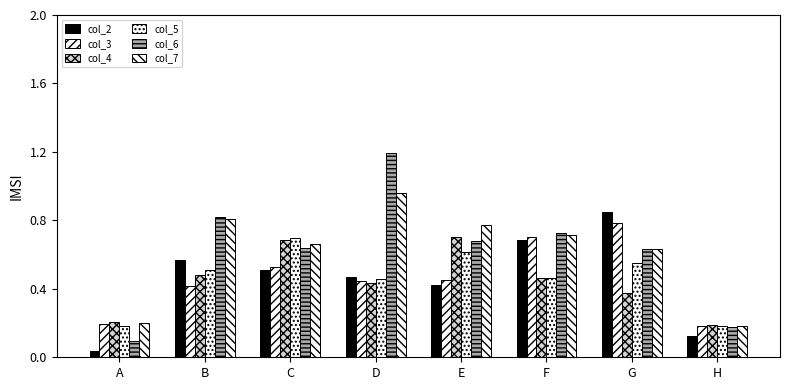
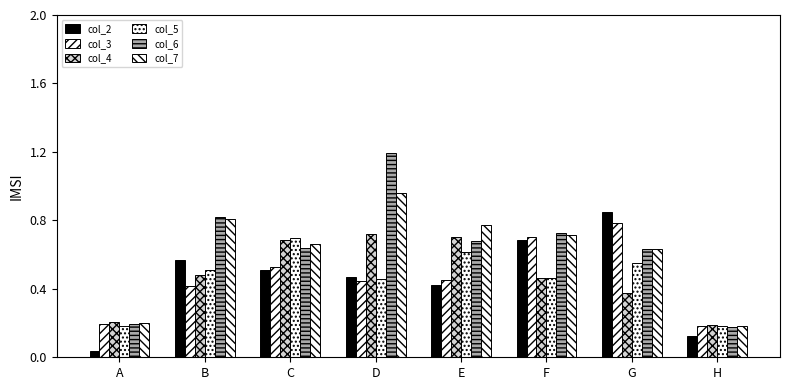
col_6, A: 0.09 -> 0.19
col_4, D: 0.43 -> 0.72
